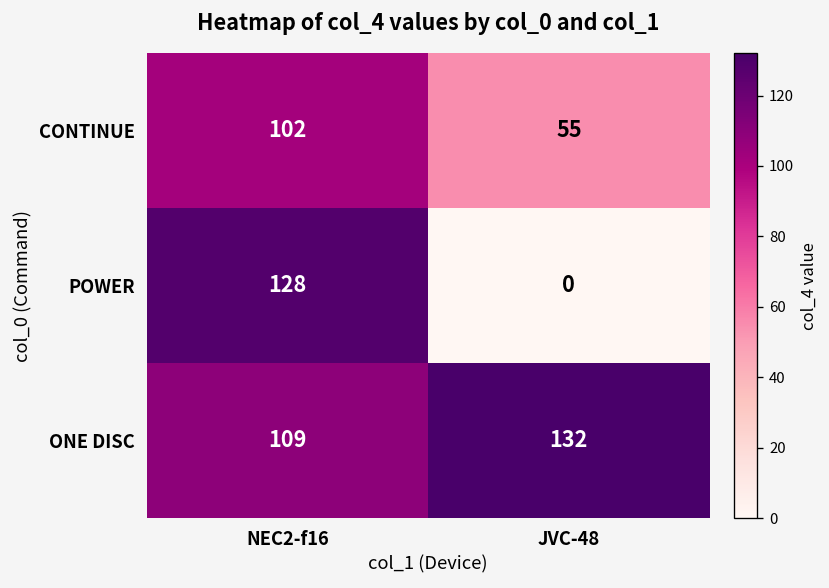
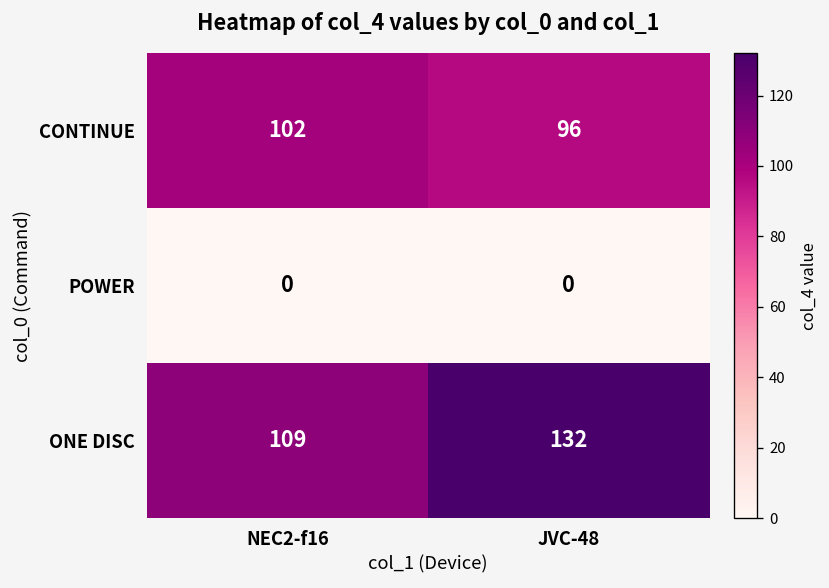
CONTINUE, JVC-48: 55 -> 96
POWER, NEC2-f16: 128 -> 0
